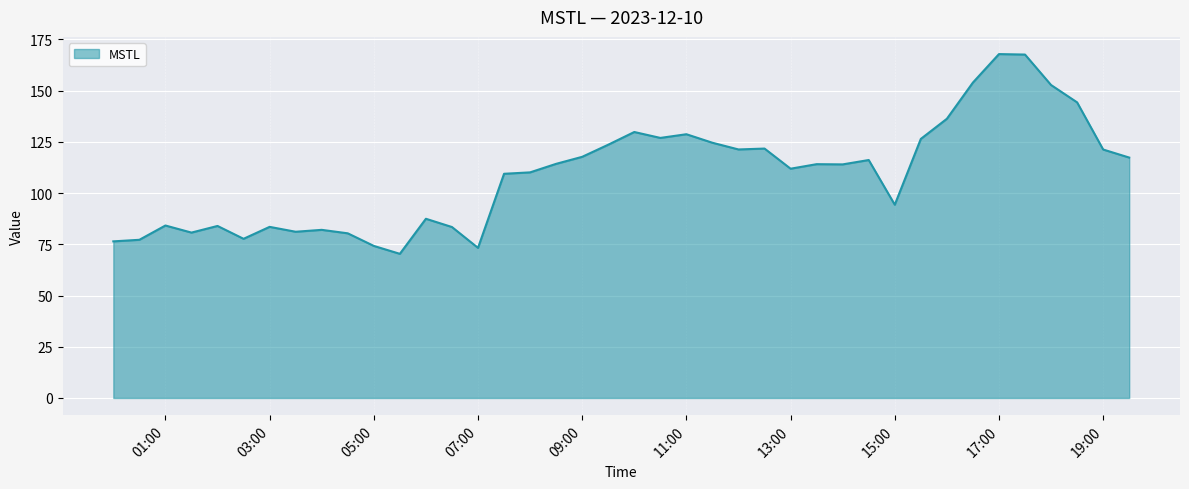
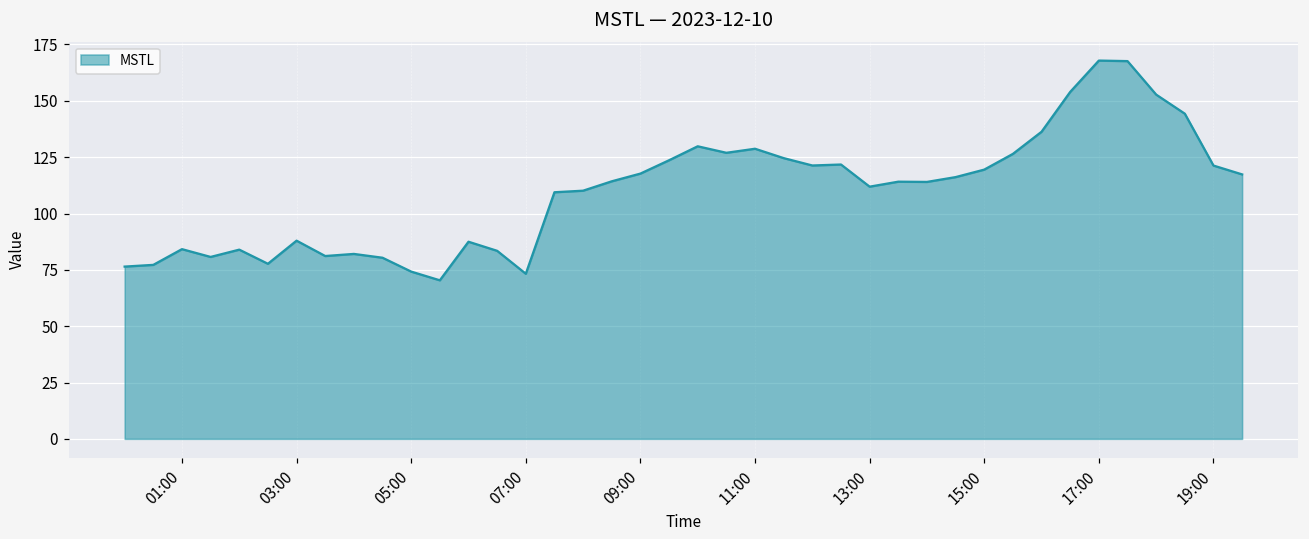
03:00: 84 -> 88
15:00: 94 -> 119
